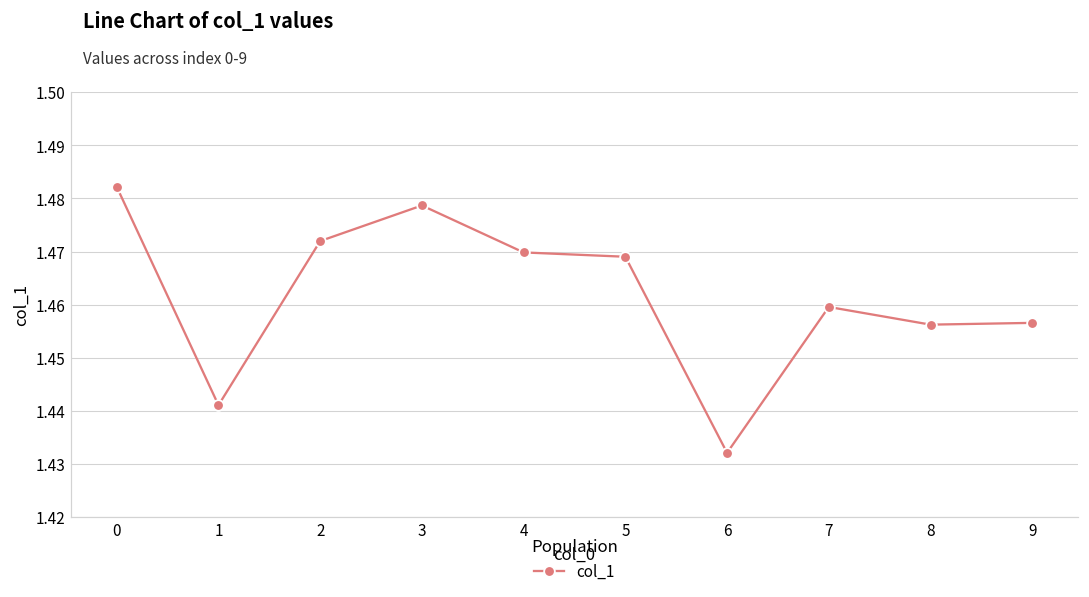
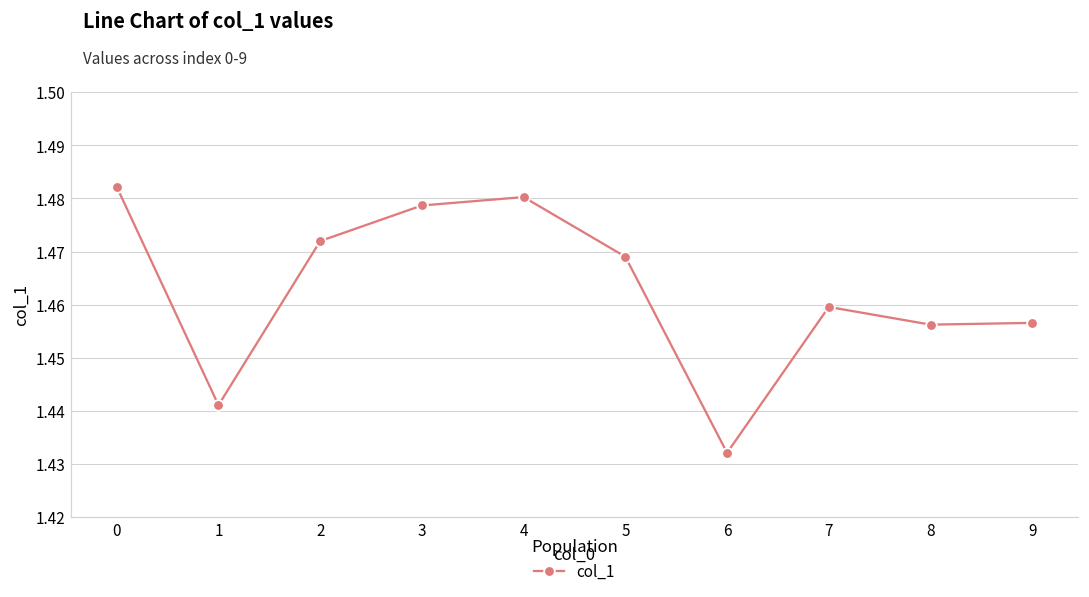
4: 1.470 -> 1.480
